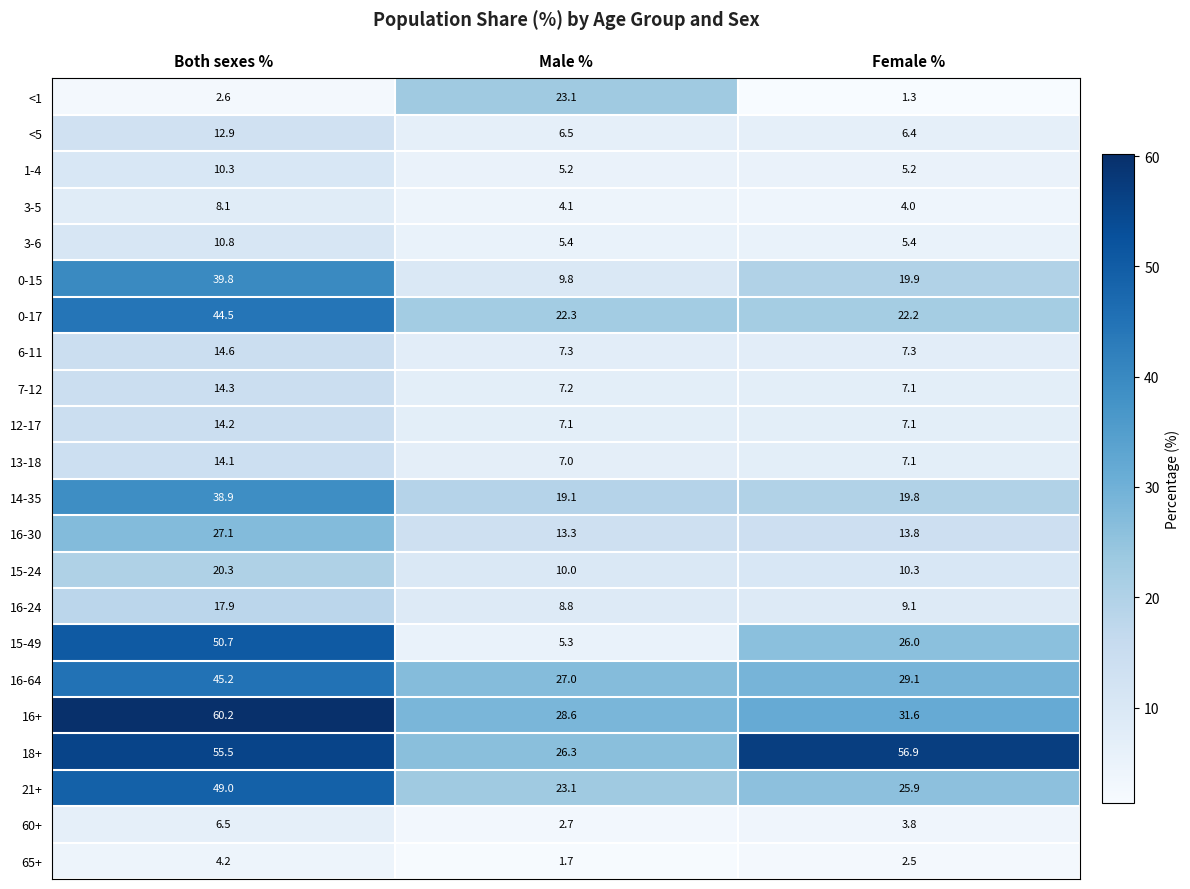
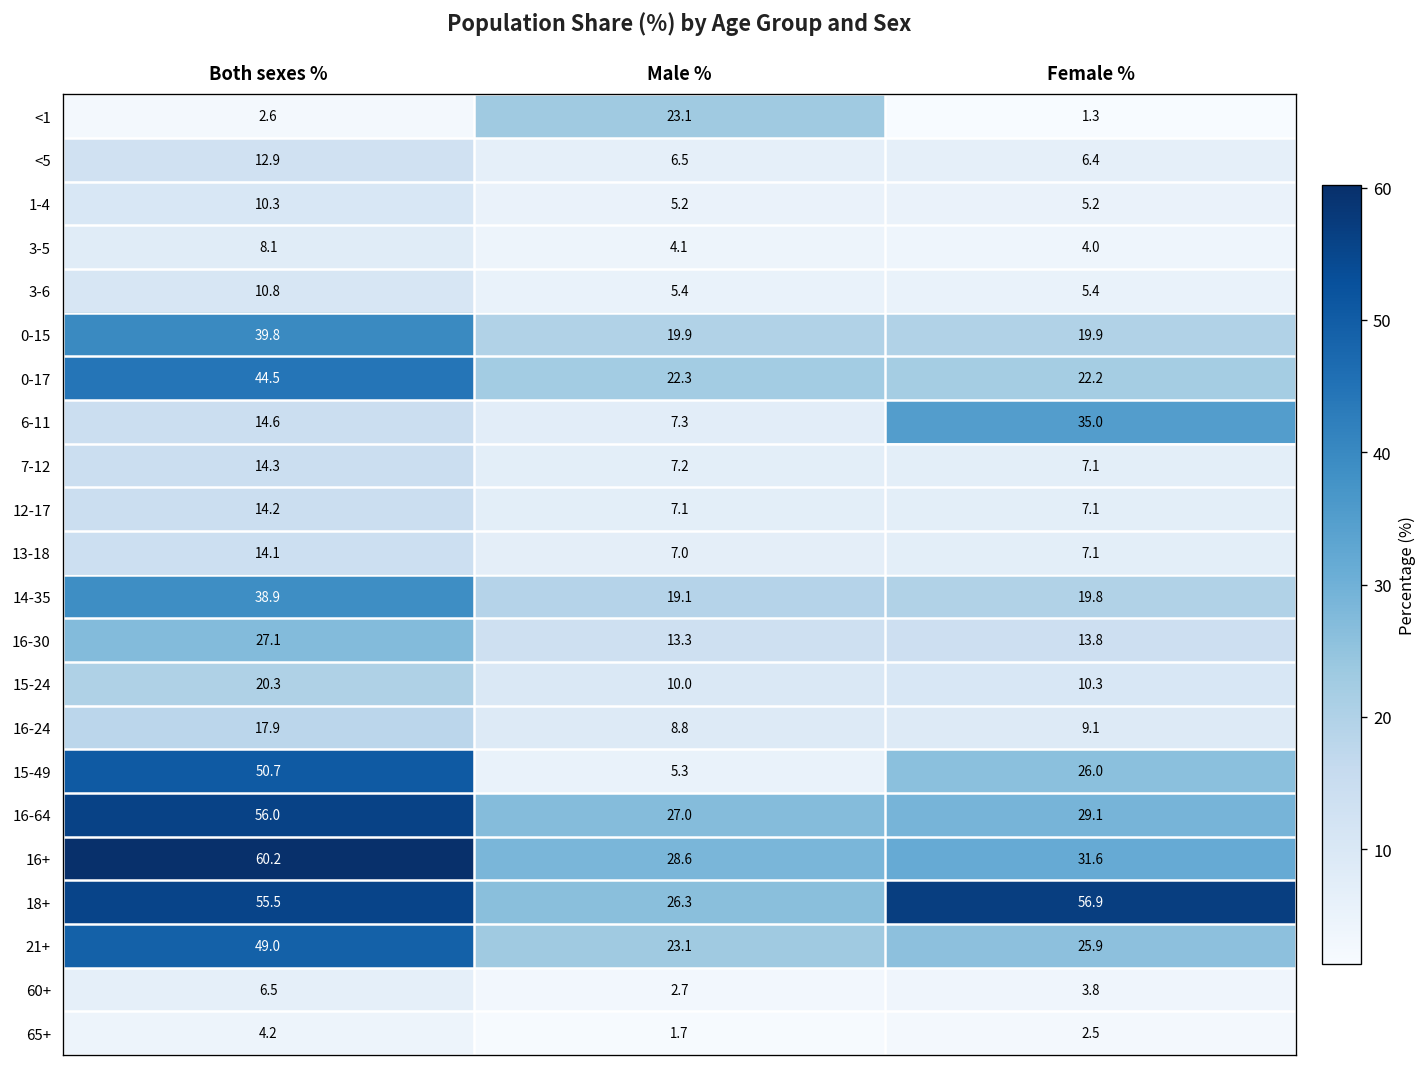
0-15, Male %: 9.8 -> 19.9
6-11, Female %: 7.3 -> 35.0
16-64, Both sexes %: 45.2 -> 56.0
